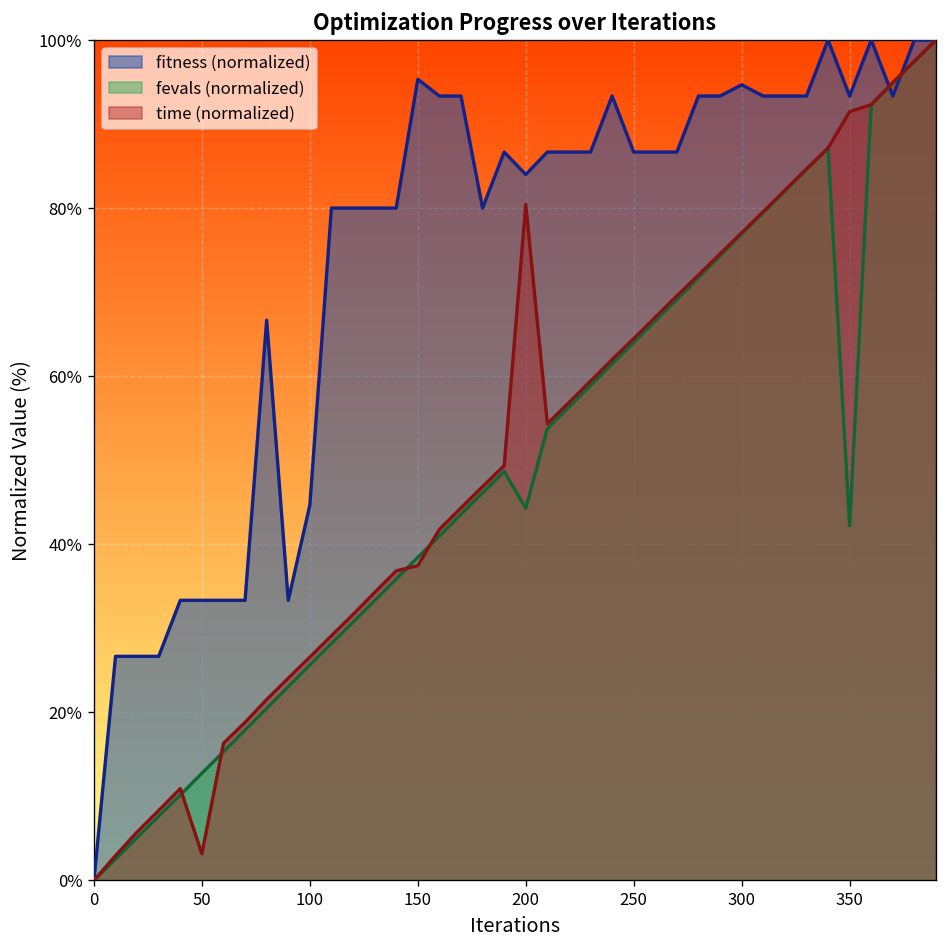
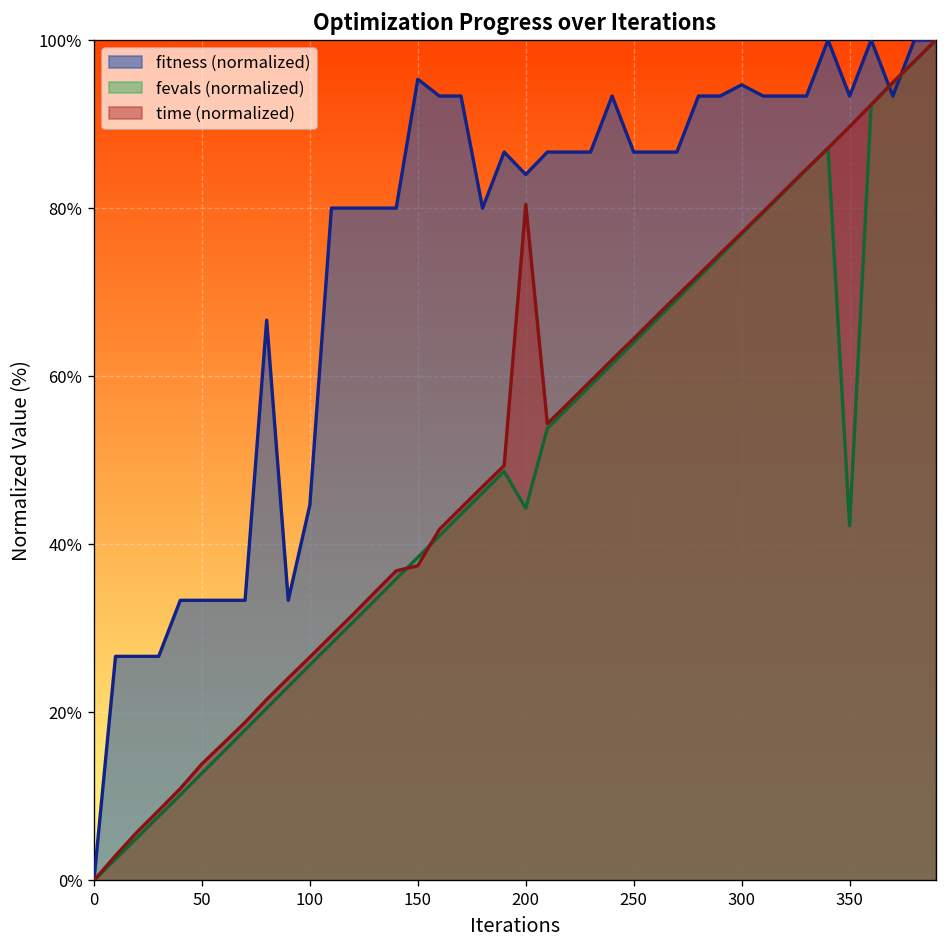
time (normalized), 50: 3% -> 14%
time (normalized), 350: 91% -> 90%
